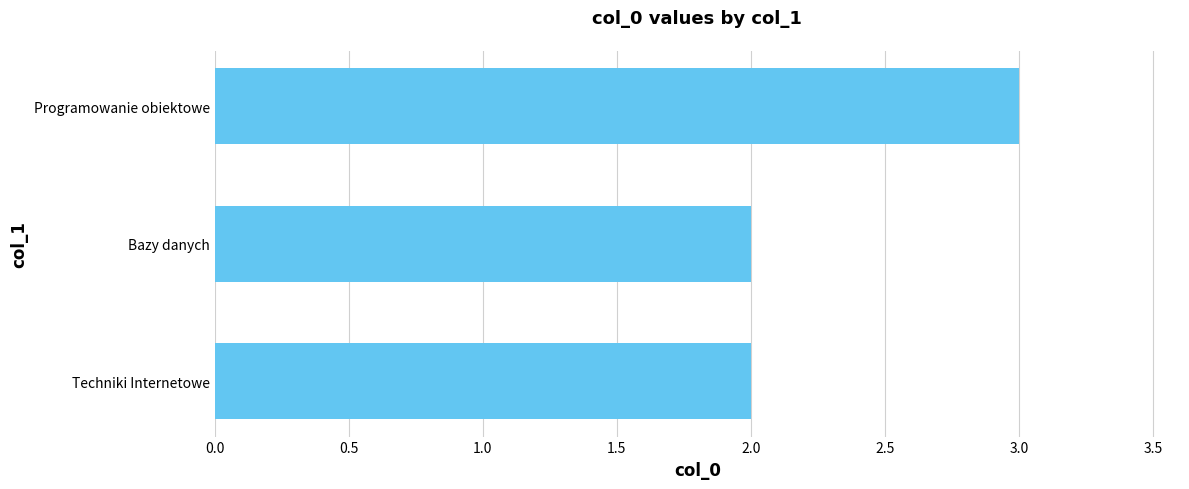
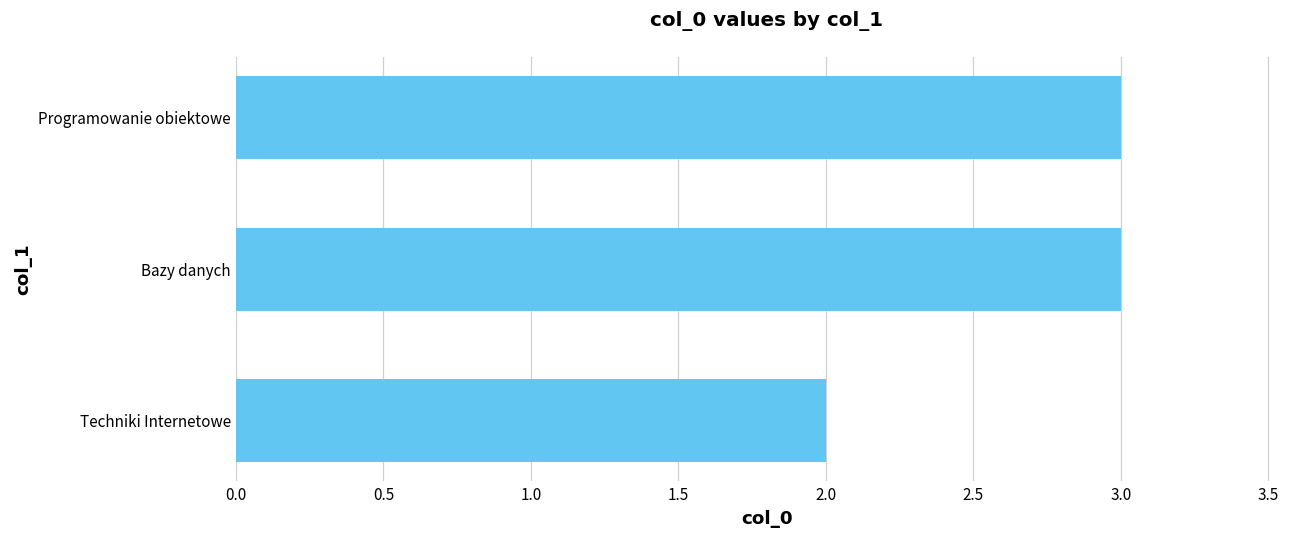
Bazy danych: 2 -> 3
